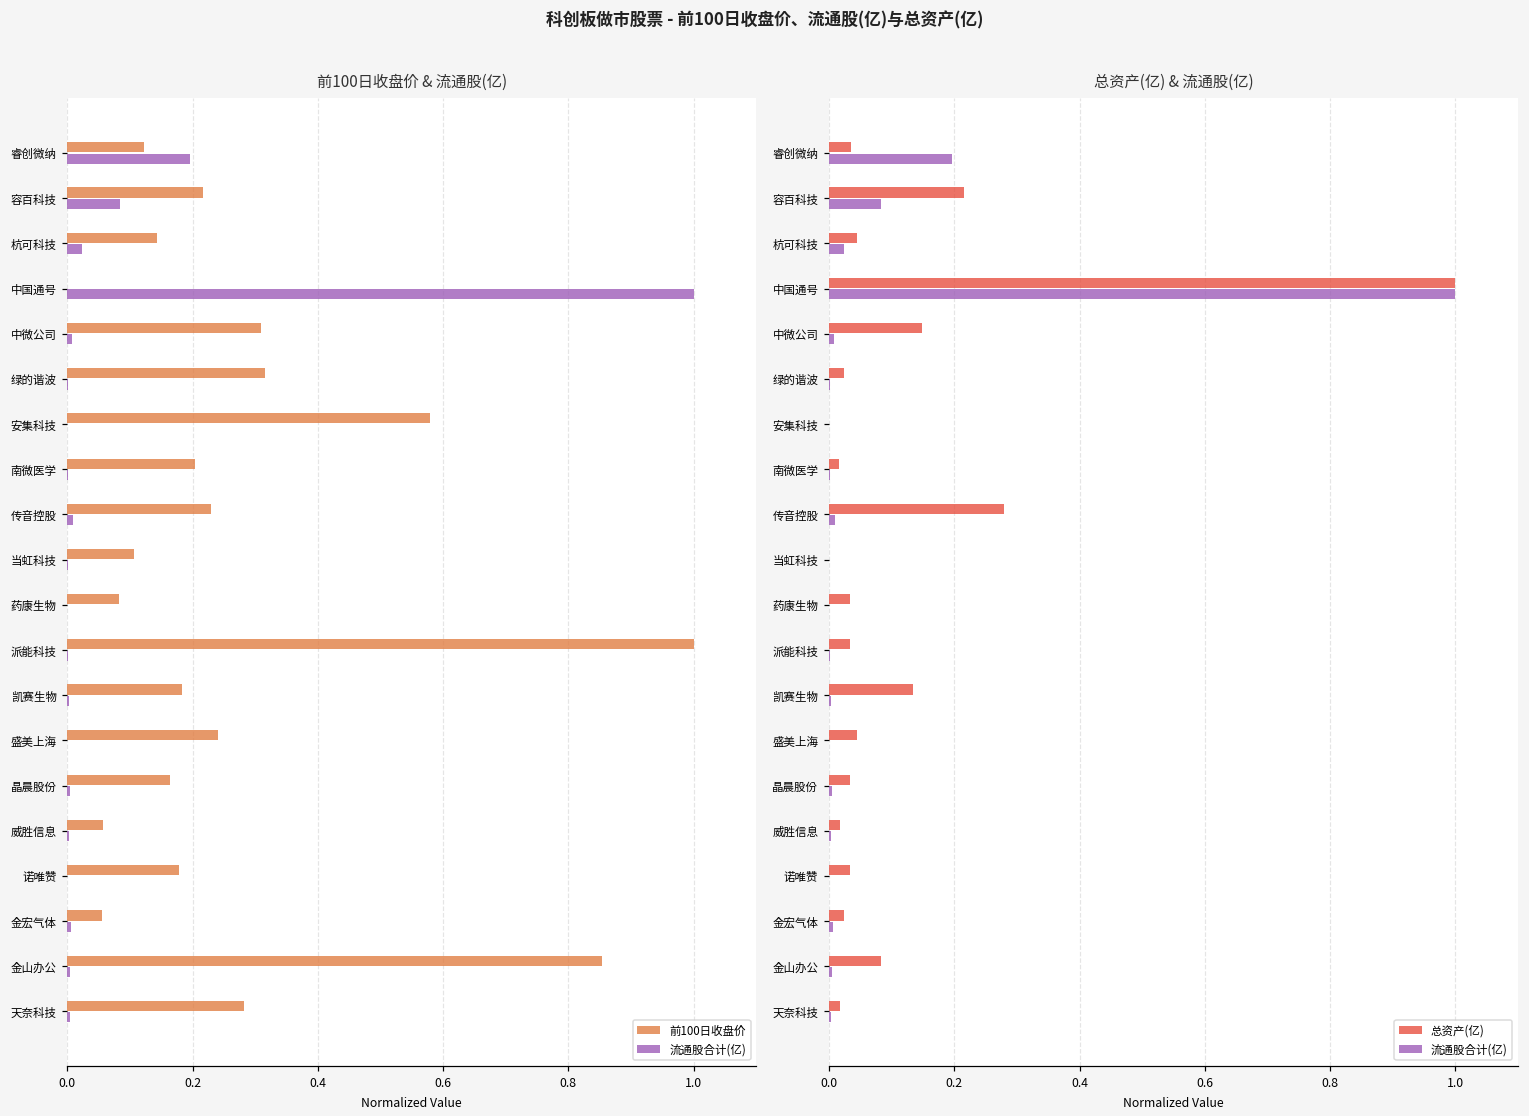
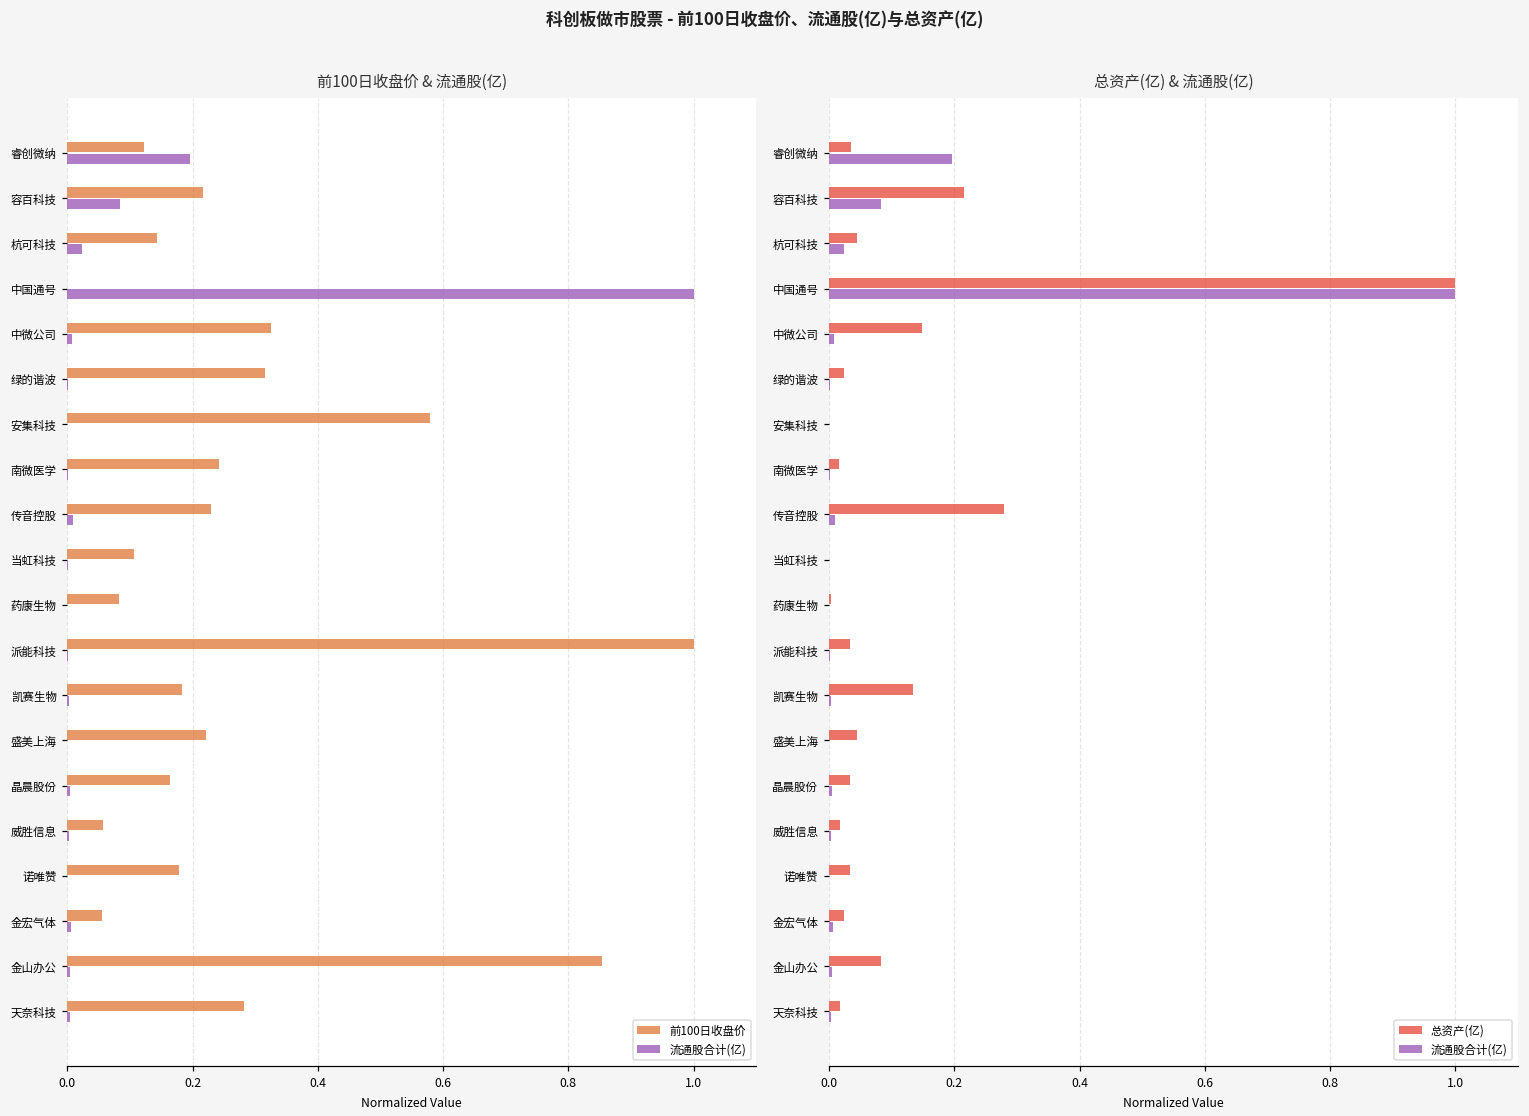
前100日收盘价 & 流通股(亿), 前100日收盘价, 中微公司: 0.31 -> 0.33
前100日收盘价 & 流通股(亿), 前100日收盘价, 南微医学: 0.20 -> 0.24
前100日收盘价 & 流通股(亿), 前100日收盘价, 盛美上海: 0.24 -> 0.22
总资产(亿) & 流通股(亿), 总资产(亿), 药康生物: 0.03 -> 0.00
